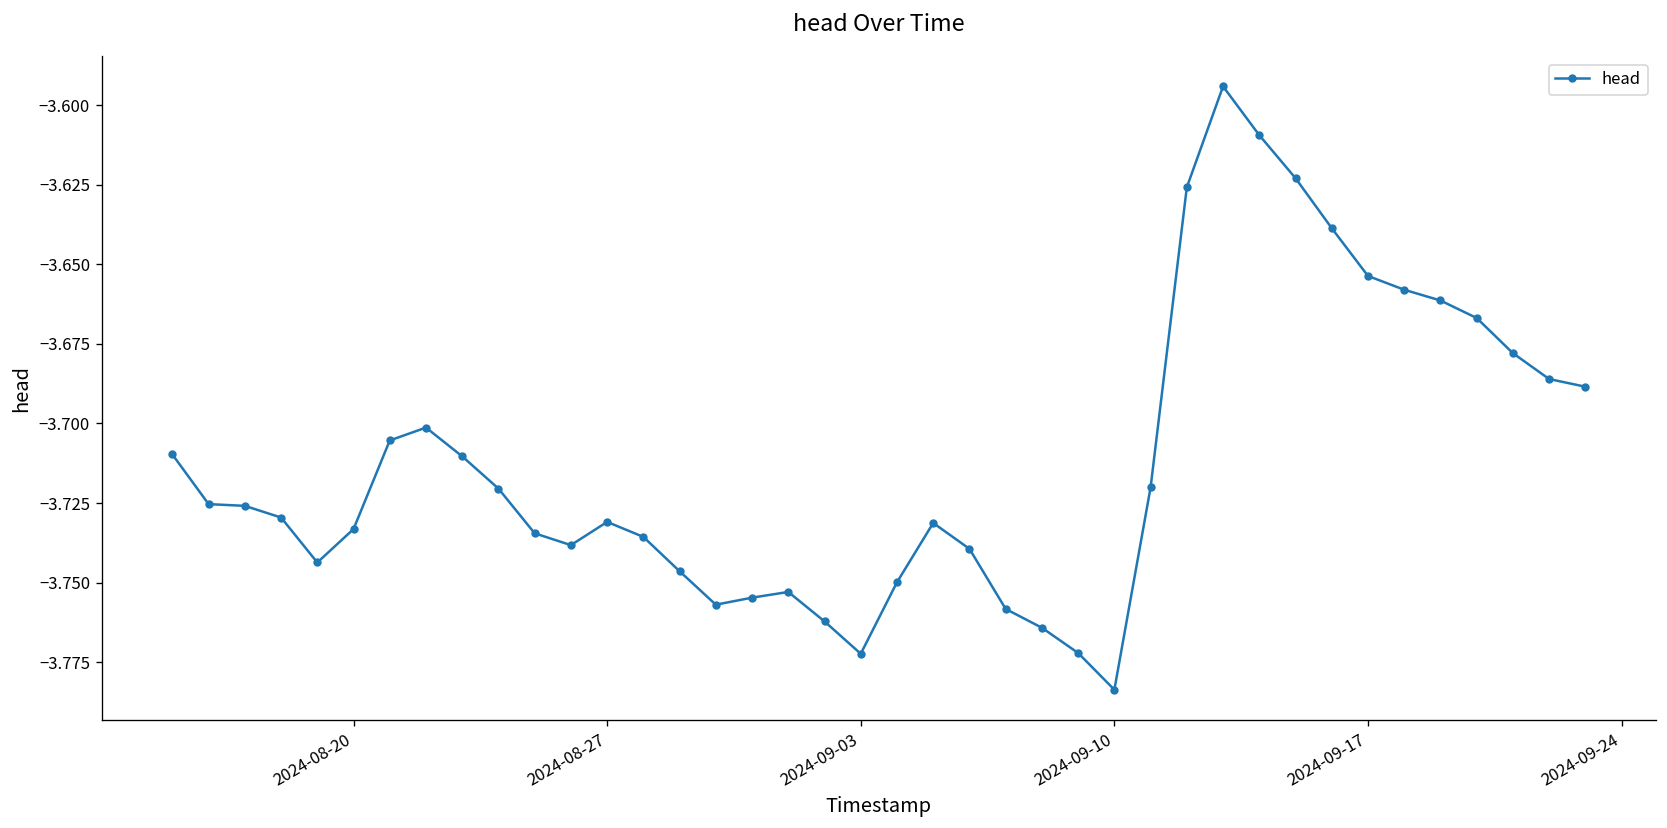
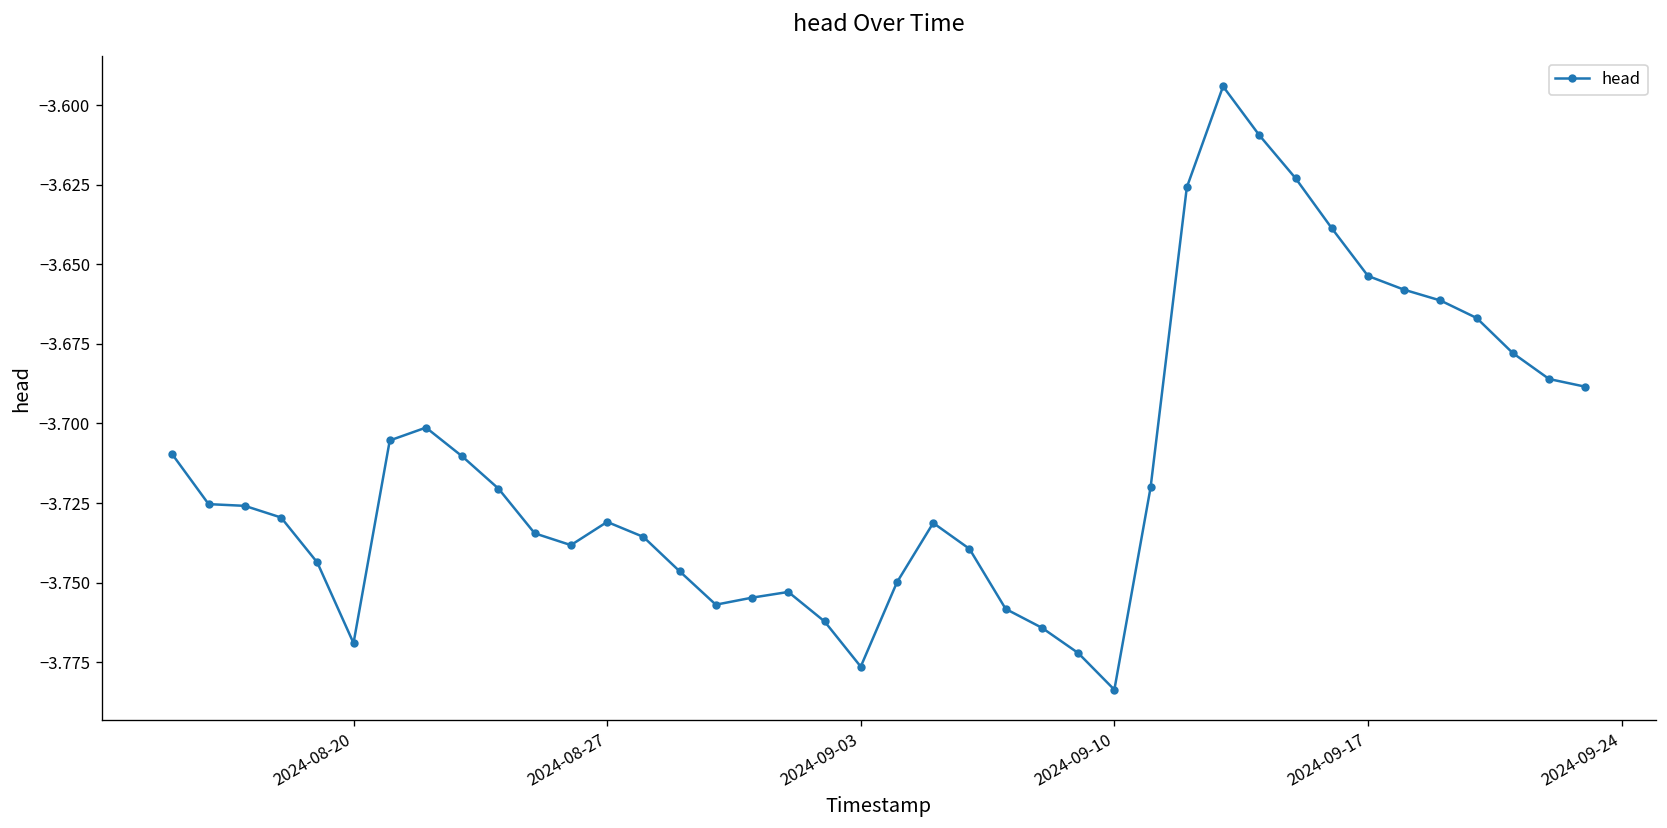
2024-08-20: -3.733 -> -3.769
2024-09-03: -3.772 -> -3.776
